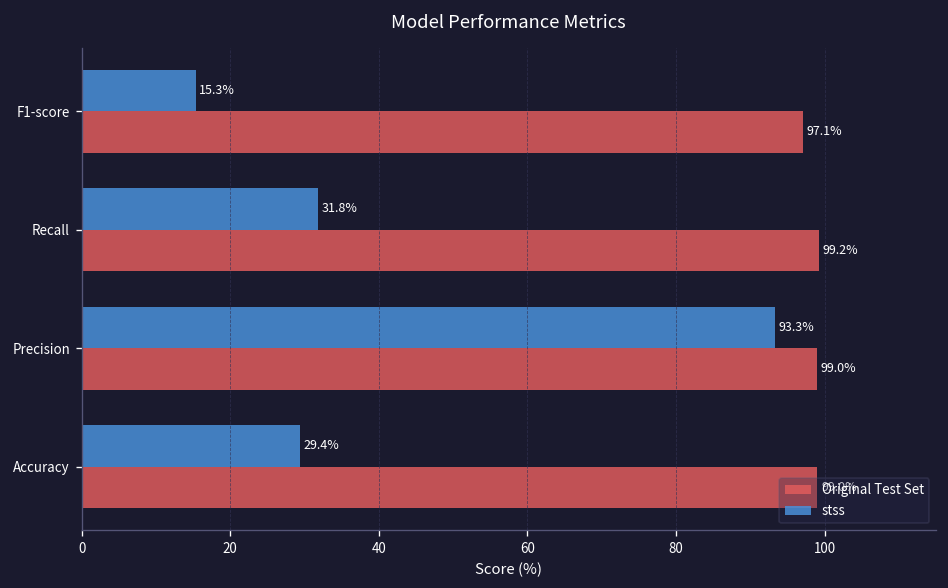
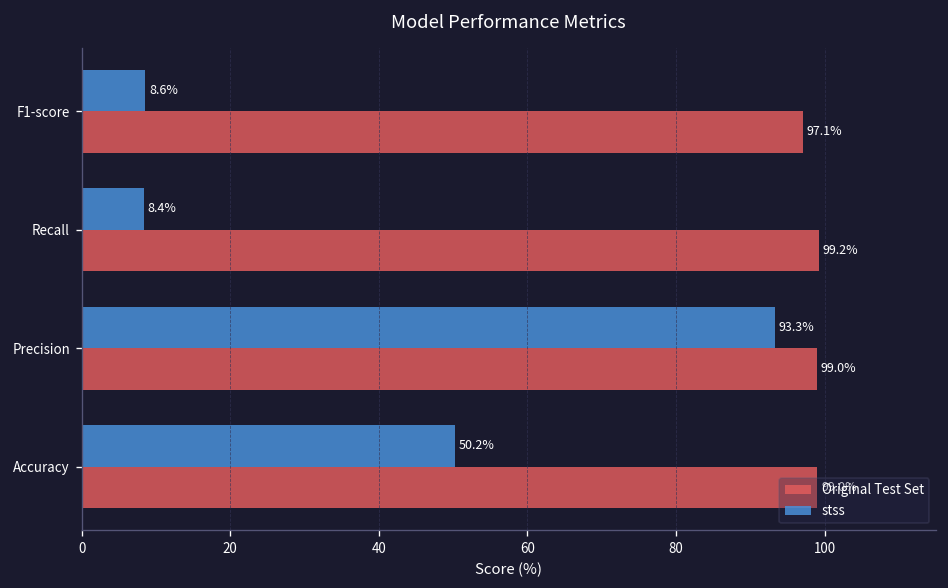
stss, F1-score: 15.3% -> 8.6%
stss, Recall: 31.8% -> 8.4%
stss, Accuracy: 29.4% -> 50.2%
